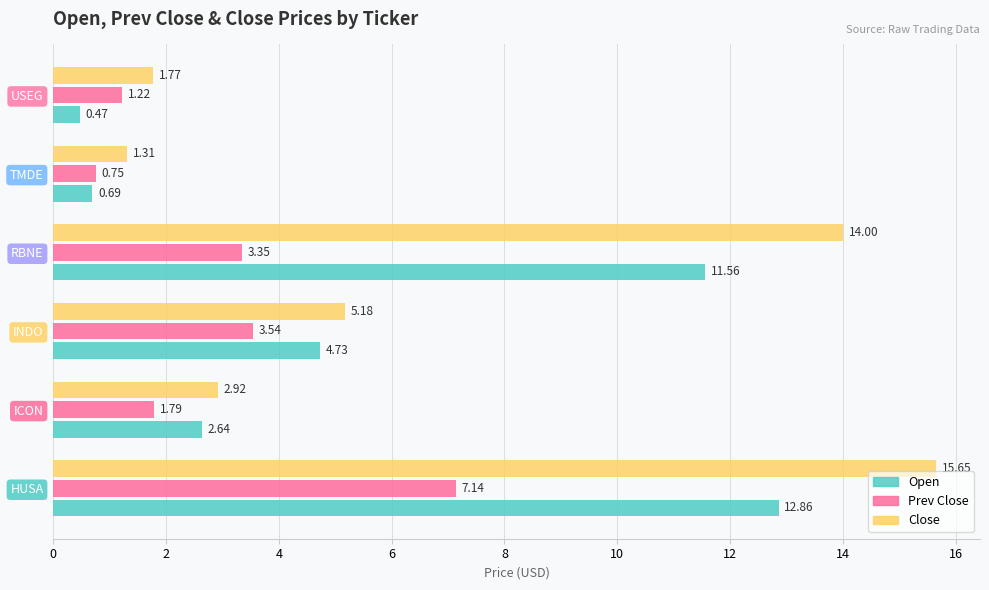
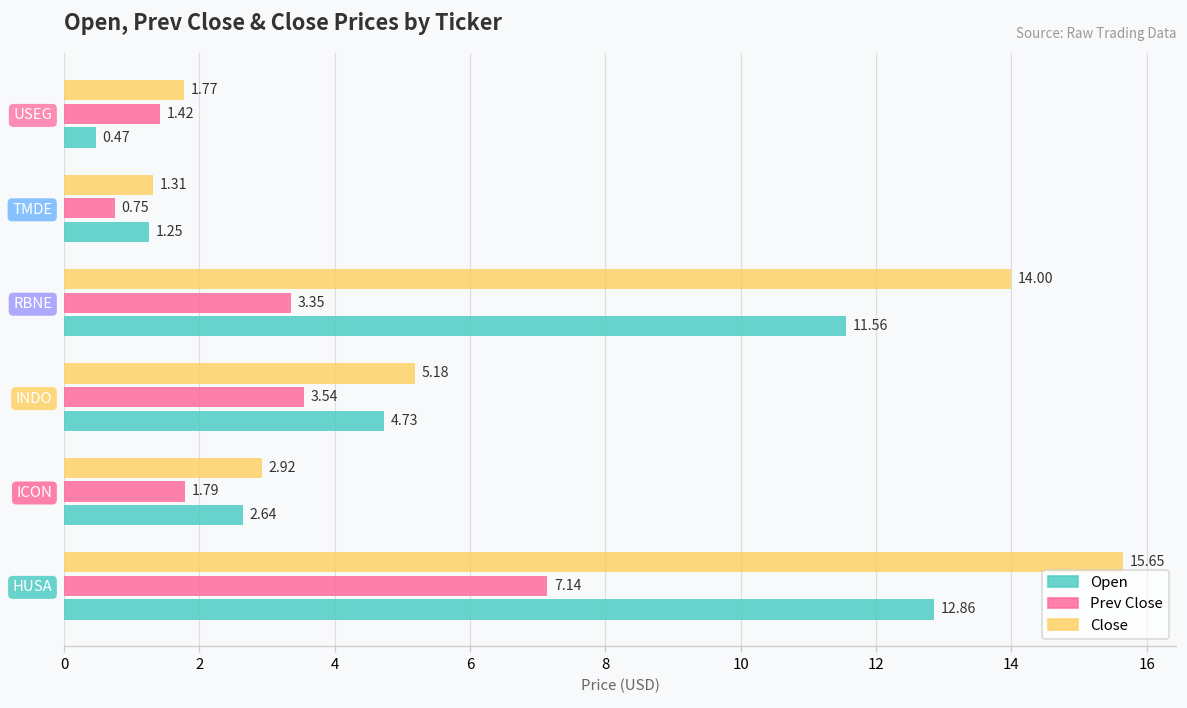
Prev Close, USEG: 1.22 -> 1.42
Open, TMDE: 0.69 -> 1.25
